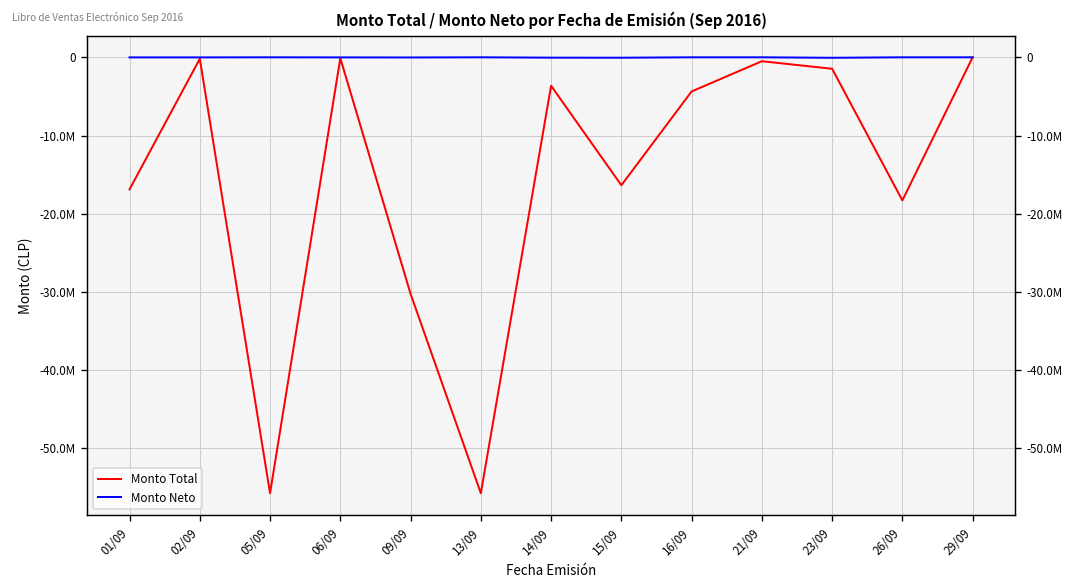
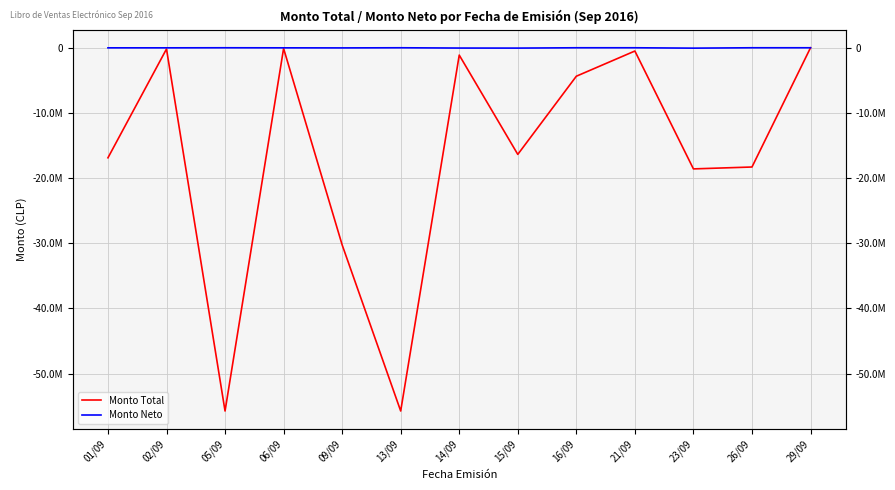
Monto Total, 14/09: -4000000 -> -1000000
Monto Total, 23/09: -1000000 -> -19000000
